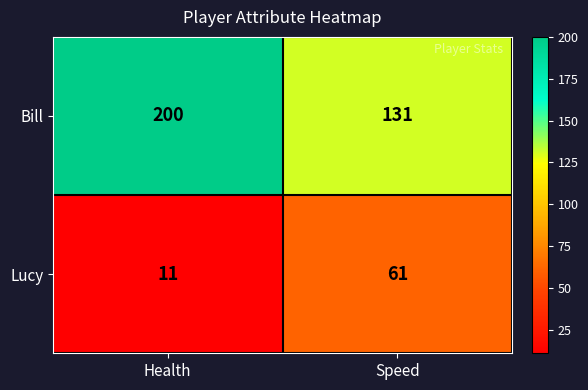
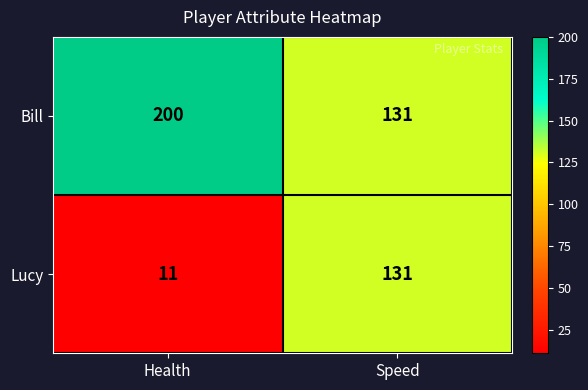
Lucy, Speed: 61 -> 131
